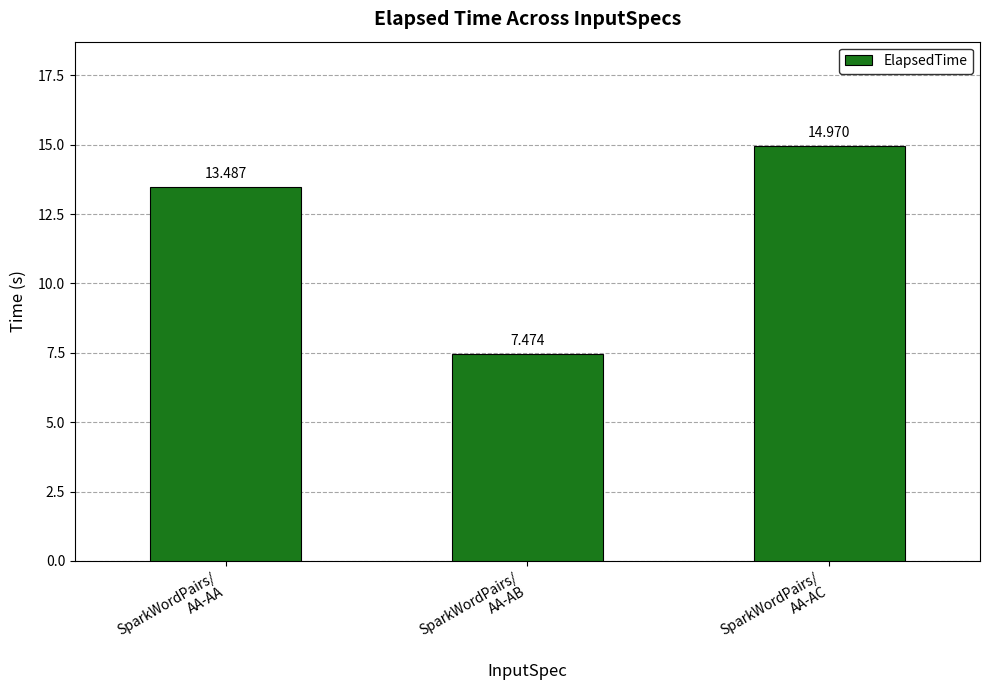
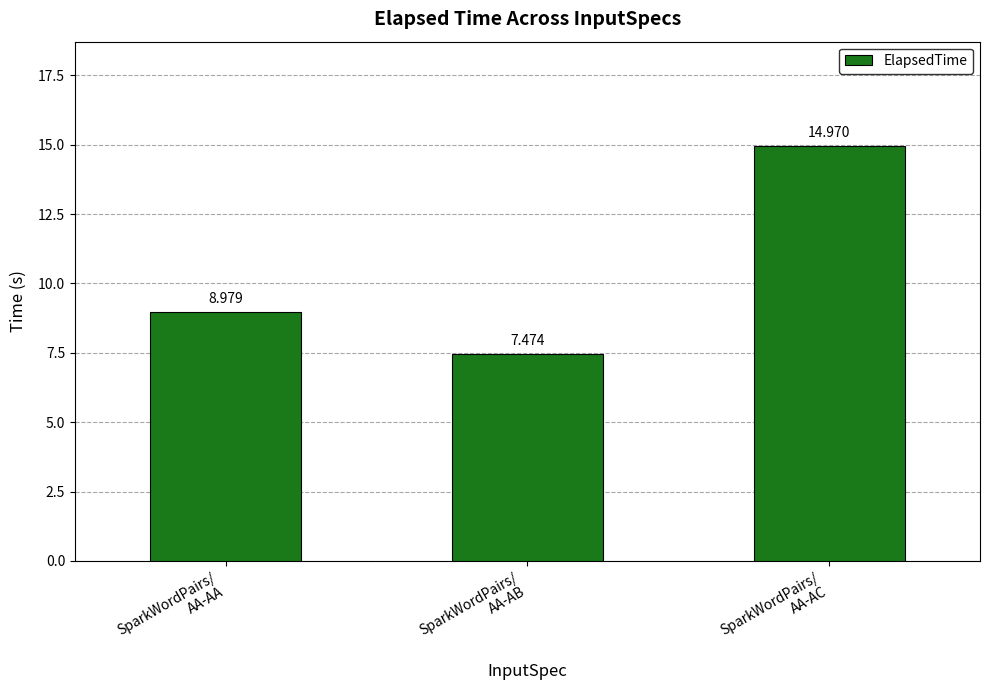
SparkWordPairs/ AA-AA: 13.487 -> 8.979
